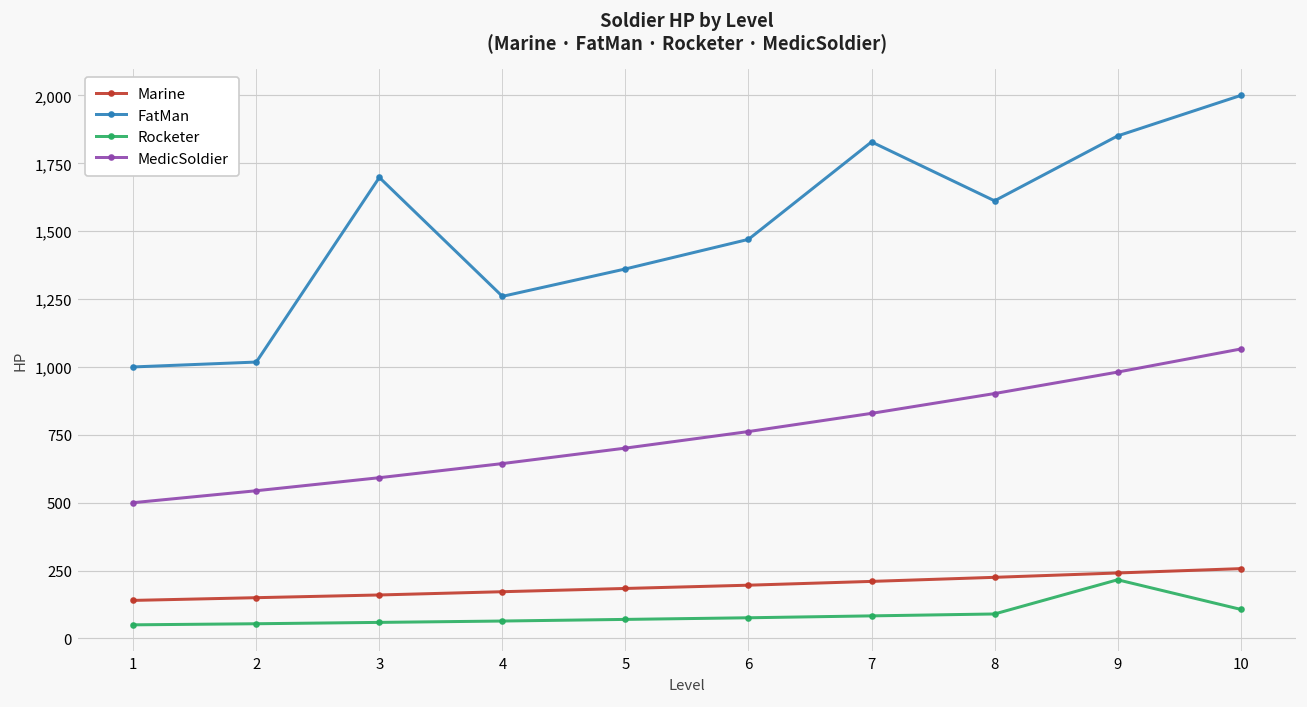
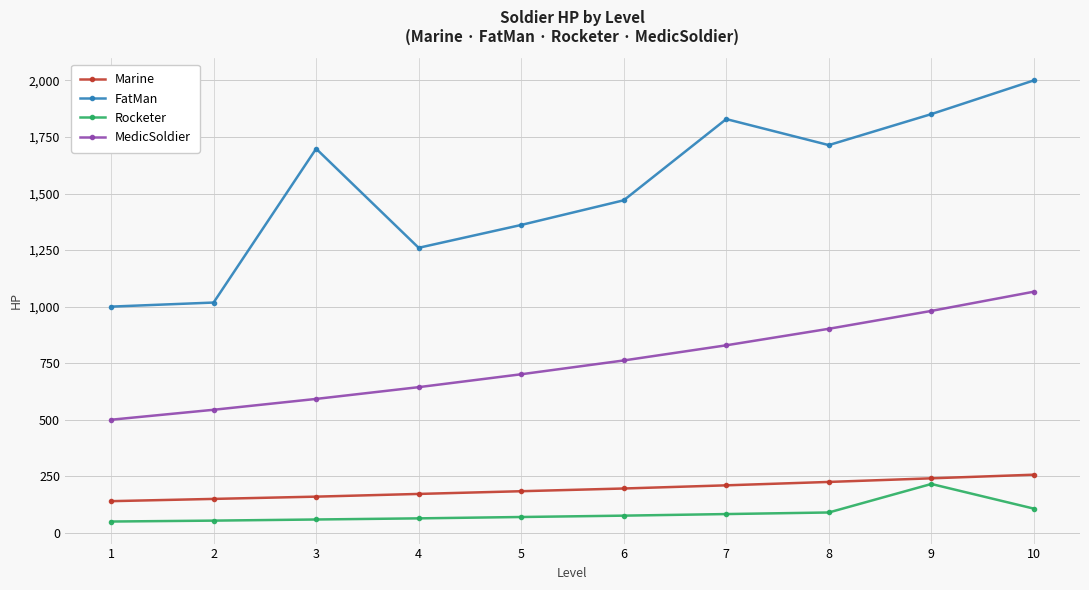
FatMan, 8: 1,610 -> 1,710
